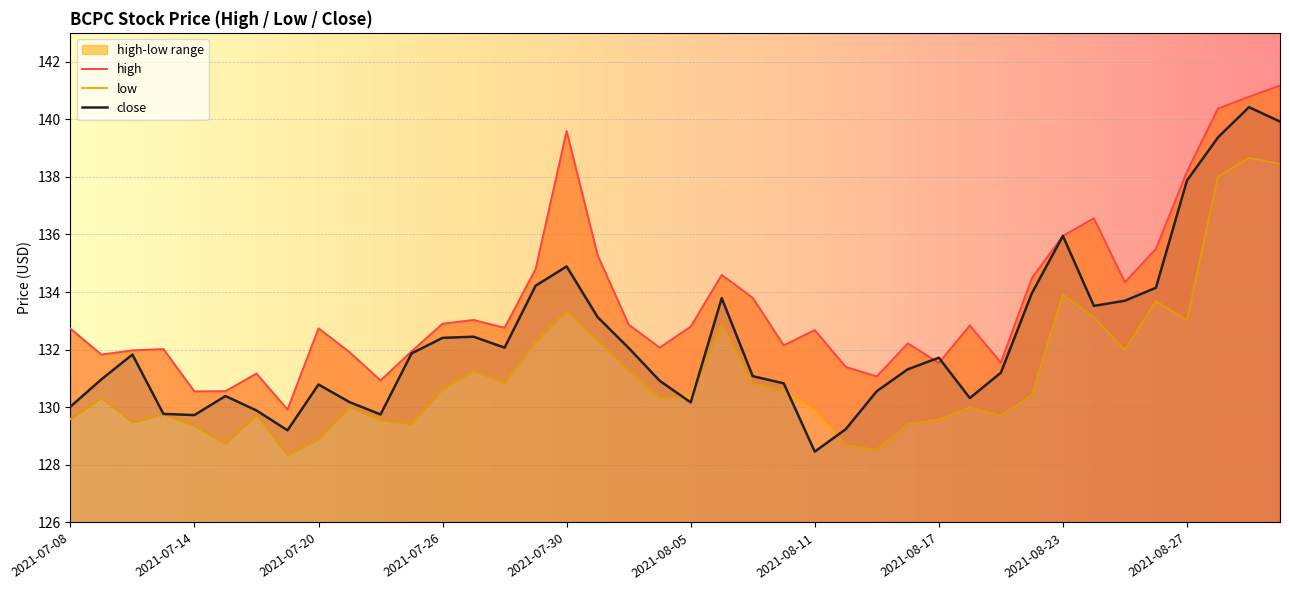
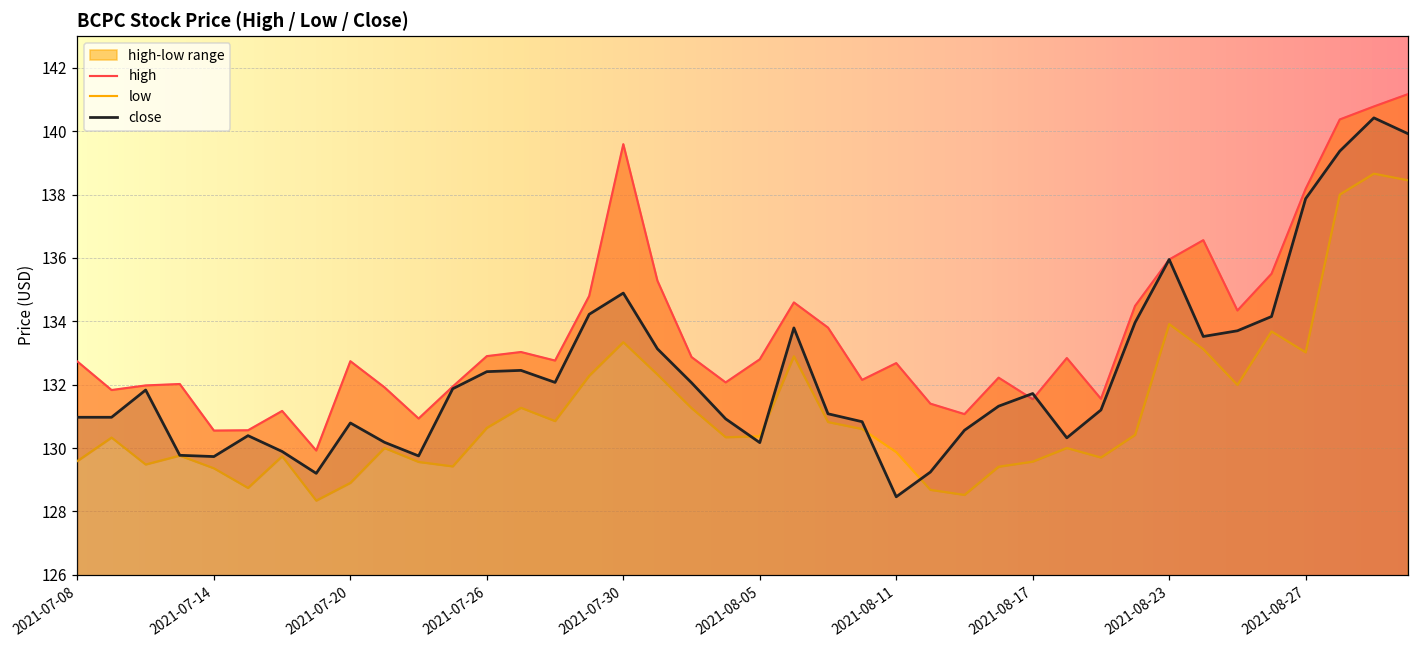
close, 2021-07-08: 130.0 -> 131.0
